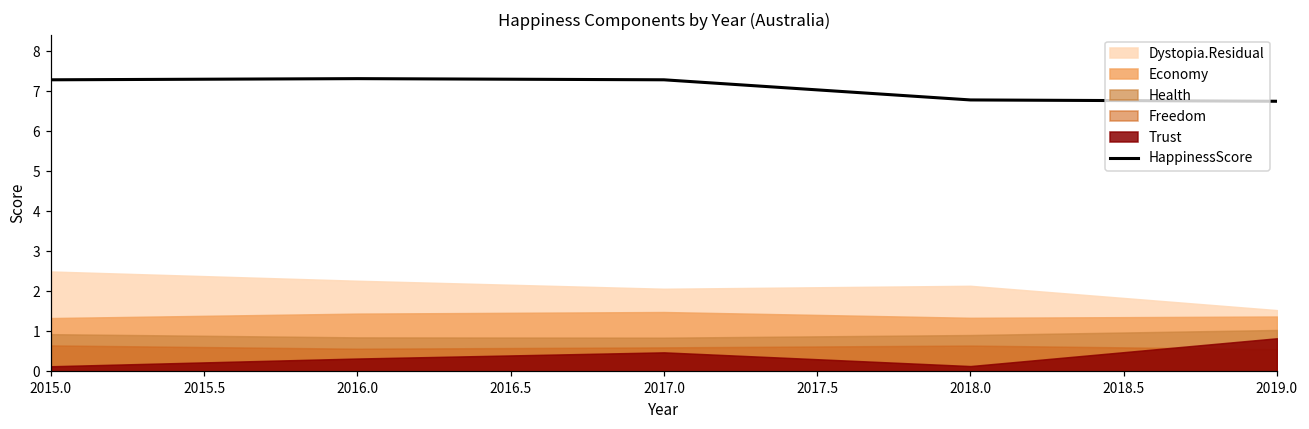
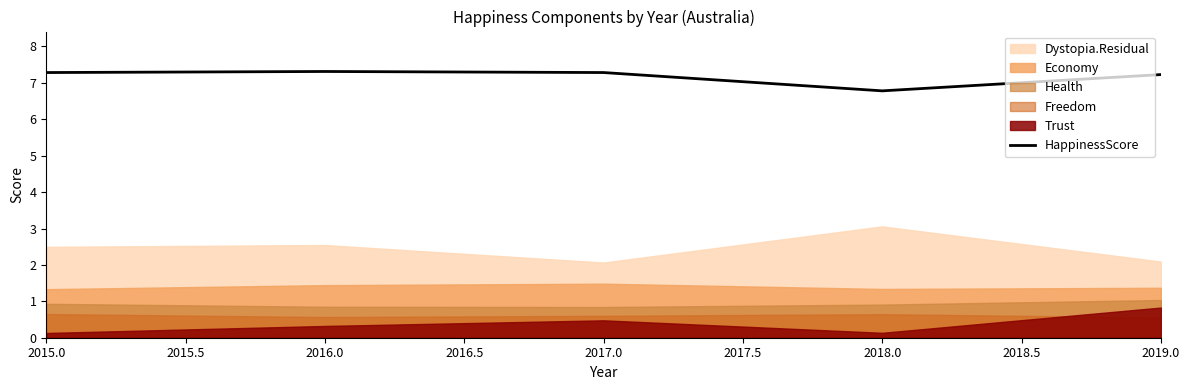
Dystopia.Residual, 2016.0: 2.3 -> 2.5
Dystopia.Residual, 2018.0: 2.1 -> 3.1
HappinessScore, 2019.0: 6.7 -> 7.2
Dystopia.Residual, 2019.0: 1.5 -> 2.1
